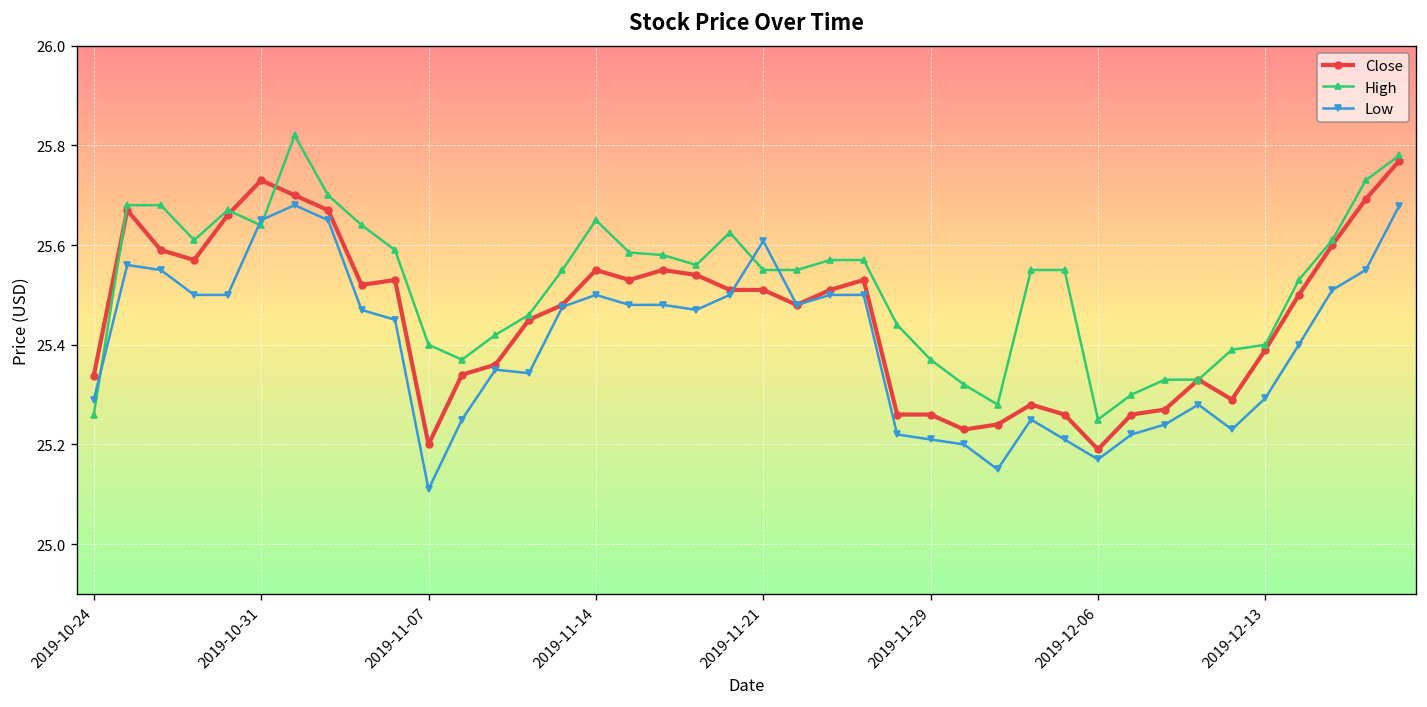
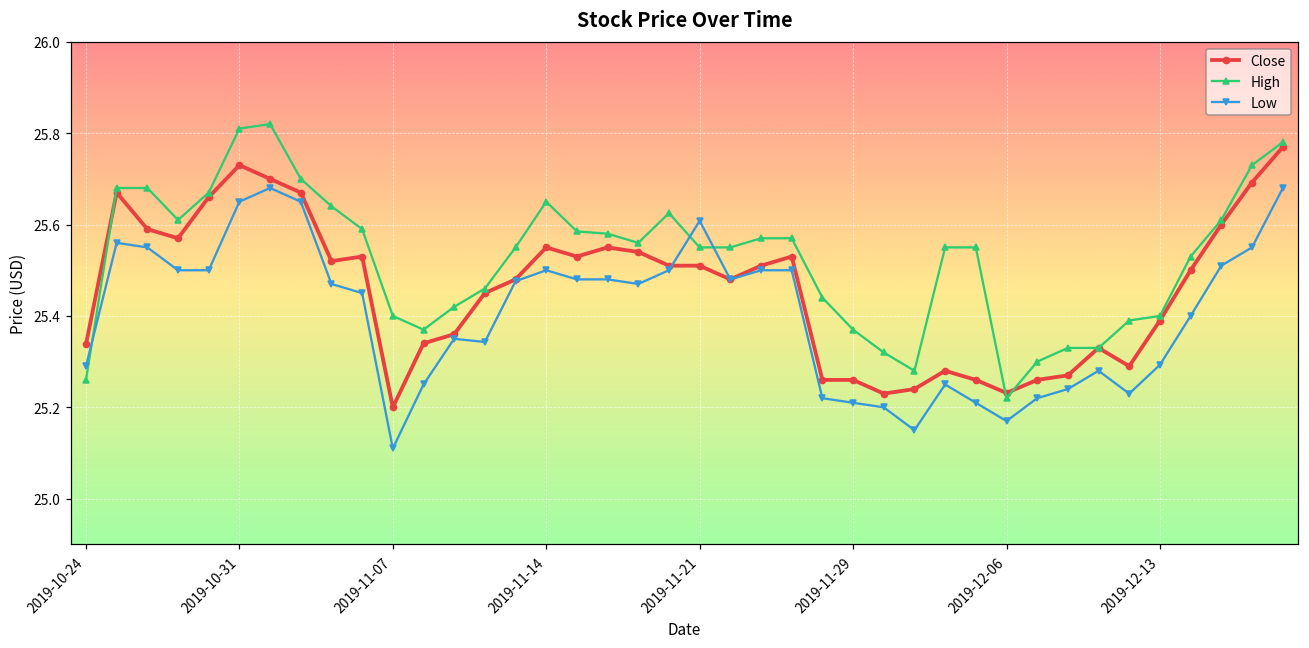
High, 2019-10-31: 25.64 -> 25.81
Close, 2019-12-06: 25.19 -> 25.23
High, 2019-12-06: 25.25 -> 25.22
